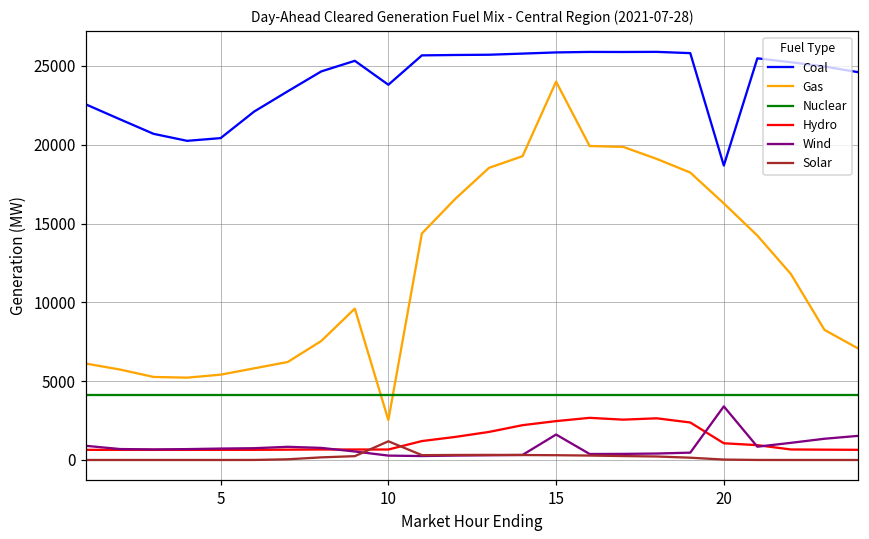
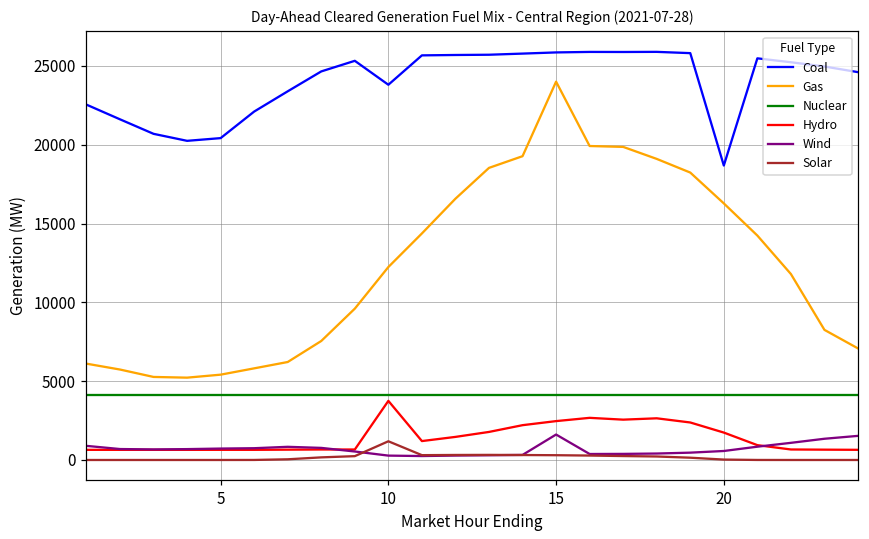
Gas, 10: 2500 -> 12200
Hydro, 10: 700 -> 3800
Hydro, 20: 1100 -> 1700
Wind, 20: 3400 -> 600
